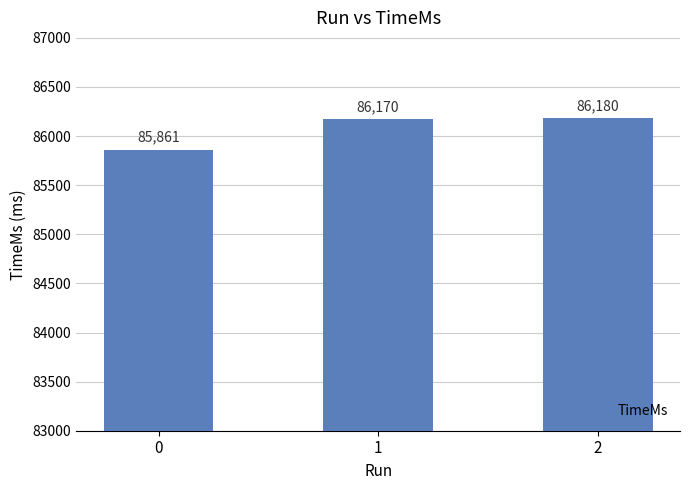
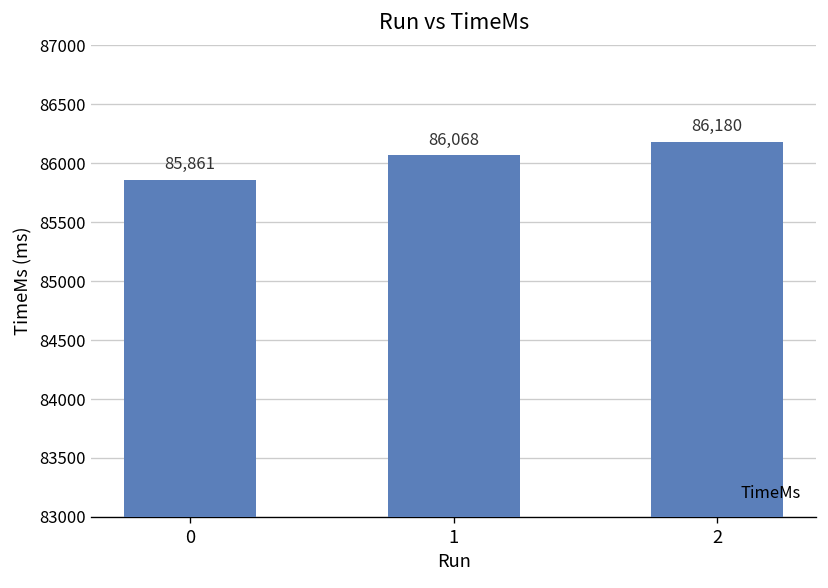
1: 86,170 -> 86,068
